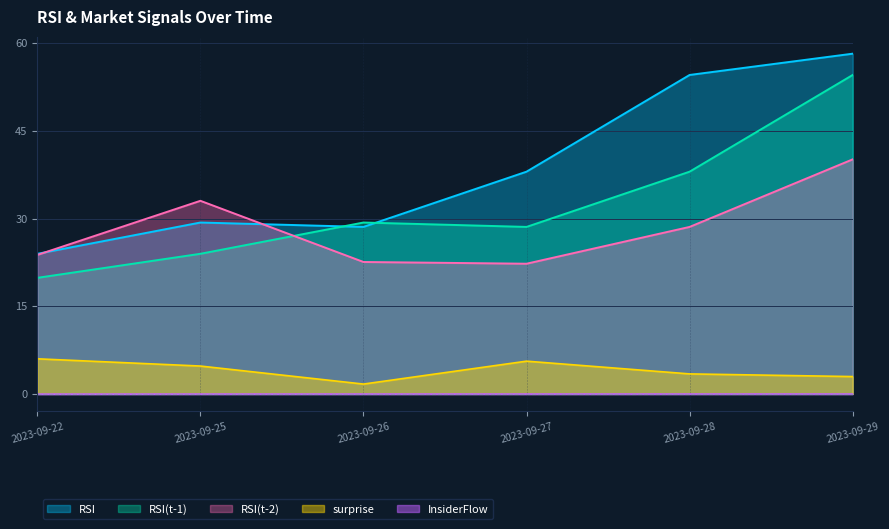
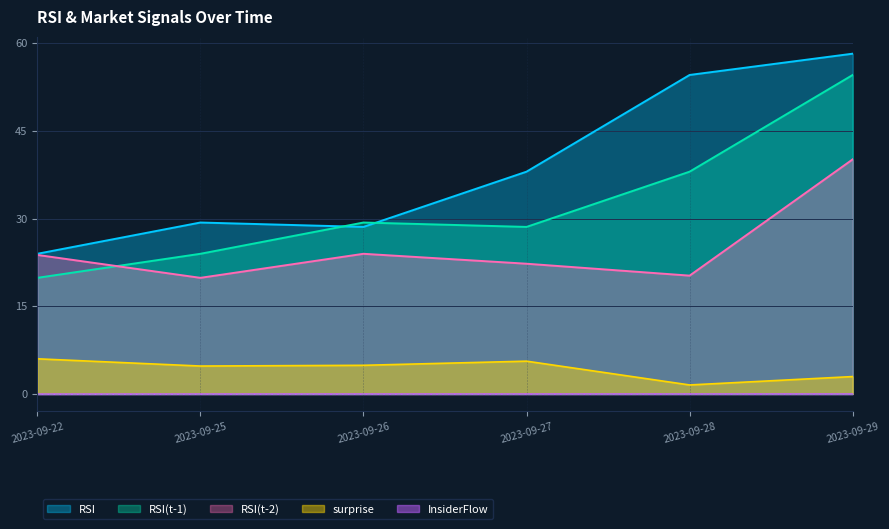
RSI(t-2), 2023-09-25: 33 -> 20
RSI(t-2), 2023-09-26: 23 -> 24
surprise, 2023-09-26: 2 -> 5
RSI(t-2), 2023-09-28: 29 -> 20
surprise, 2023-09-28: 3 -> 2
